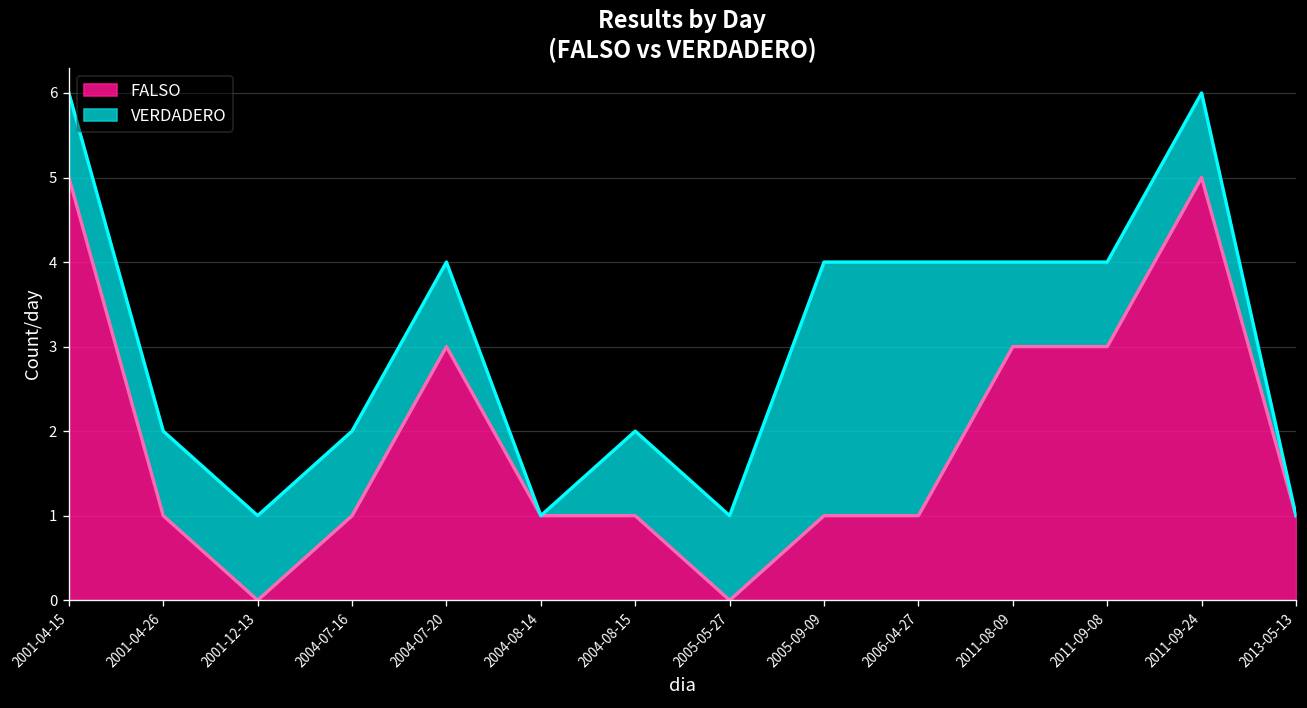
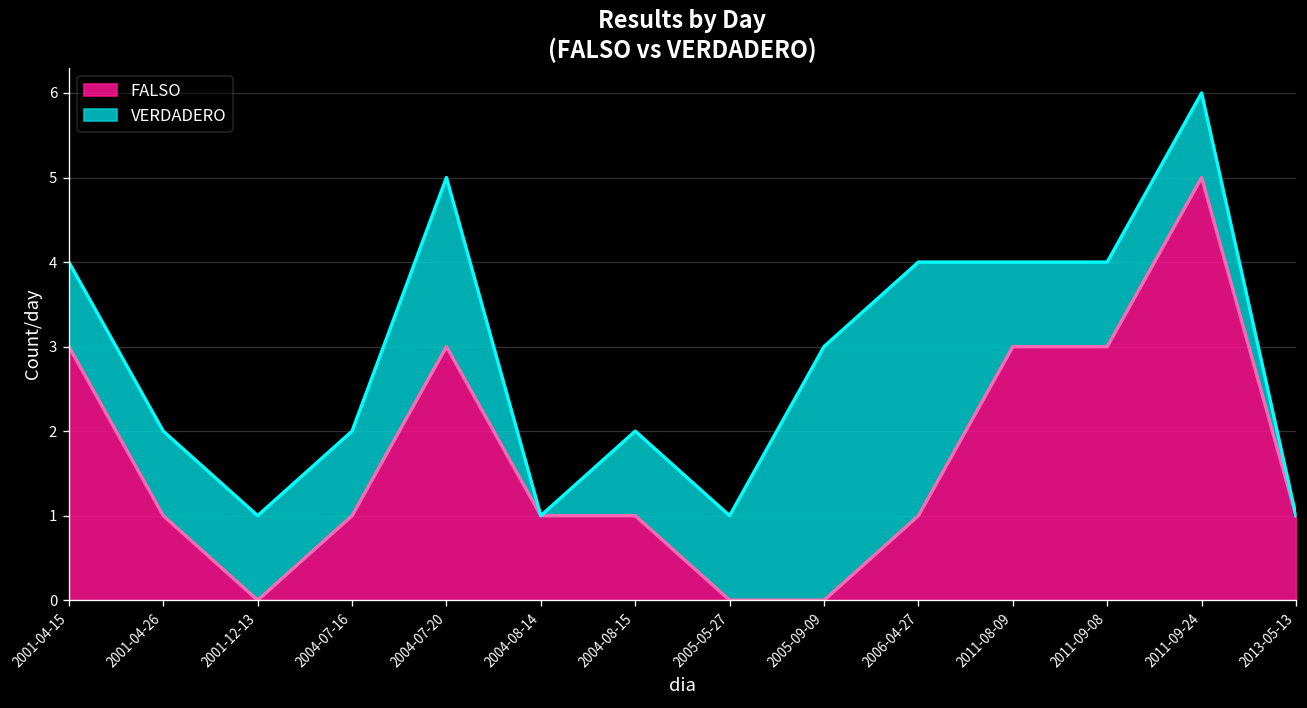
FALSO, 2001-04-15: 5 -> 3
VERDADERO, 2004-07-20: 1 -> 2
FALSO, 2005-09-09: 1 -> 0
